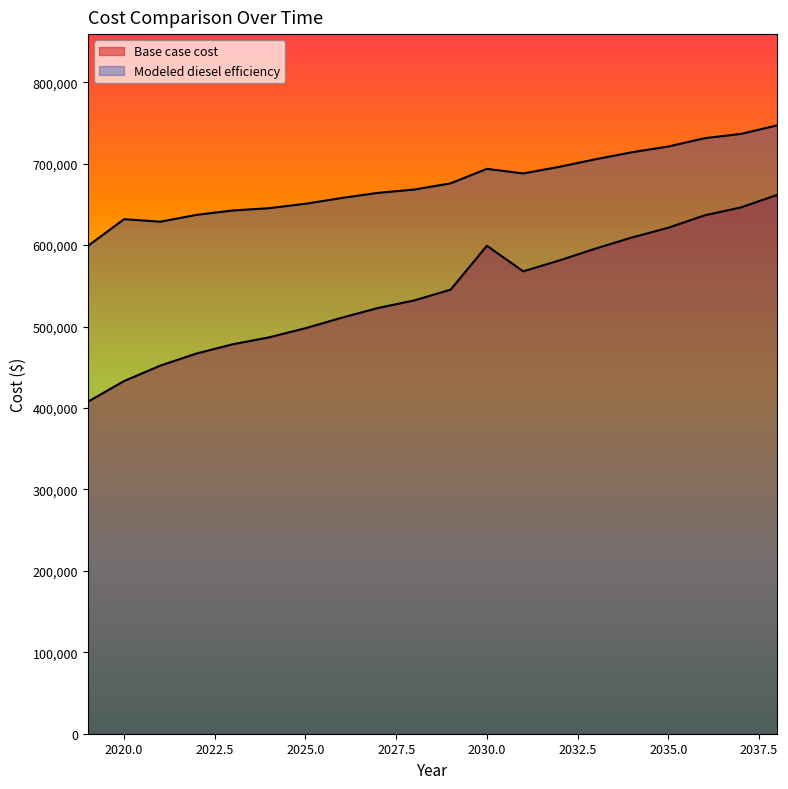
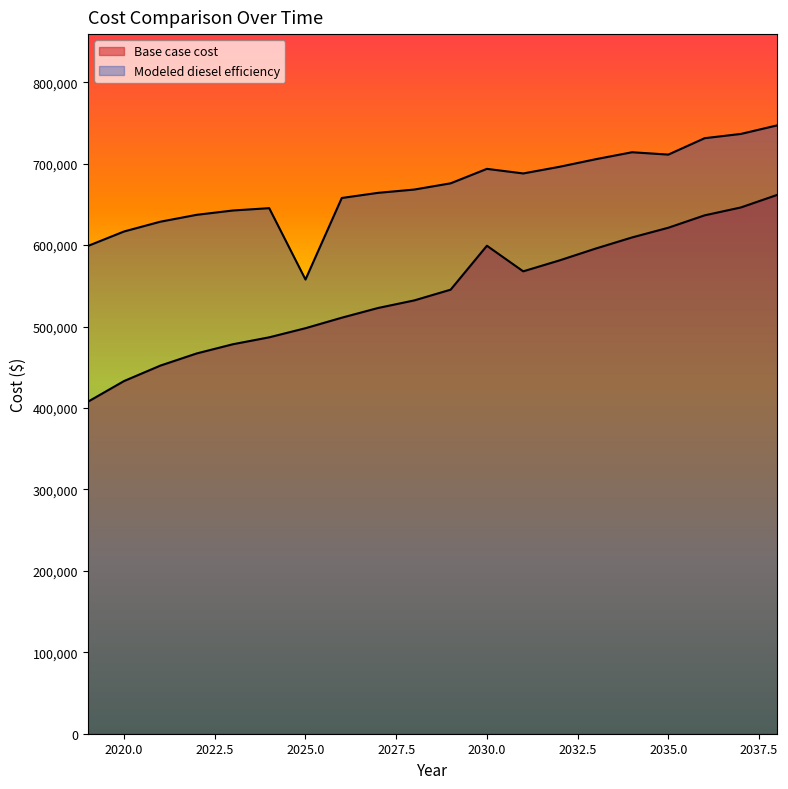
Modeled diesel efficiency, 2020.0: 630,000 -> 620,000
Modeled diesel efficiency, 2025.0: 650,000 -> 560,000
Modeled diesel efficiency, 2035.0: 720,000 -> 710,000
